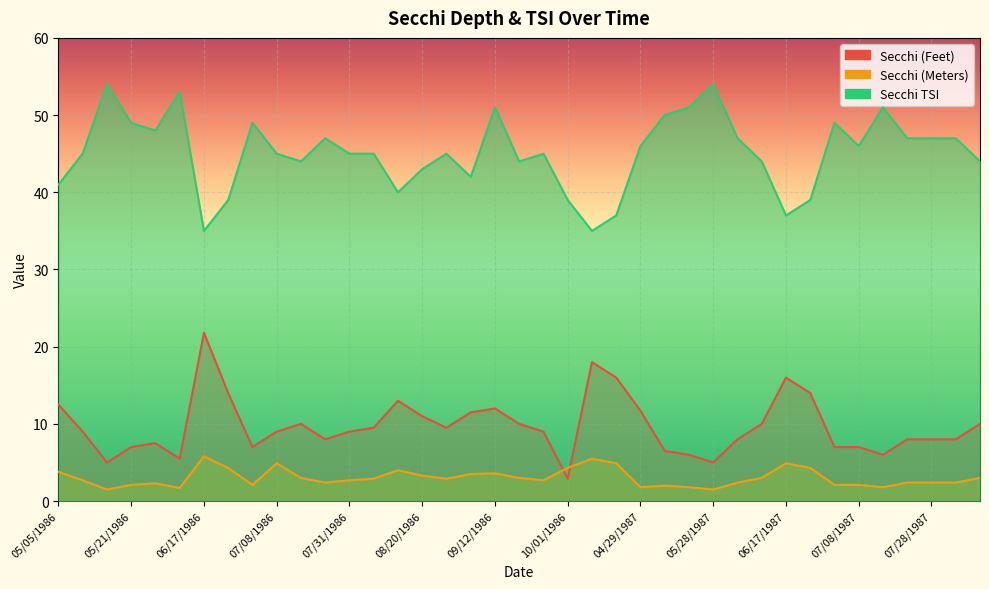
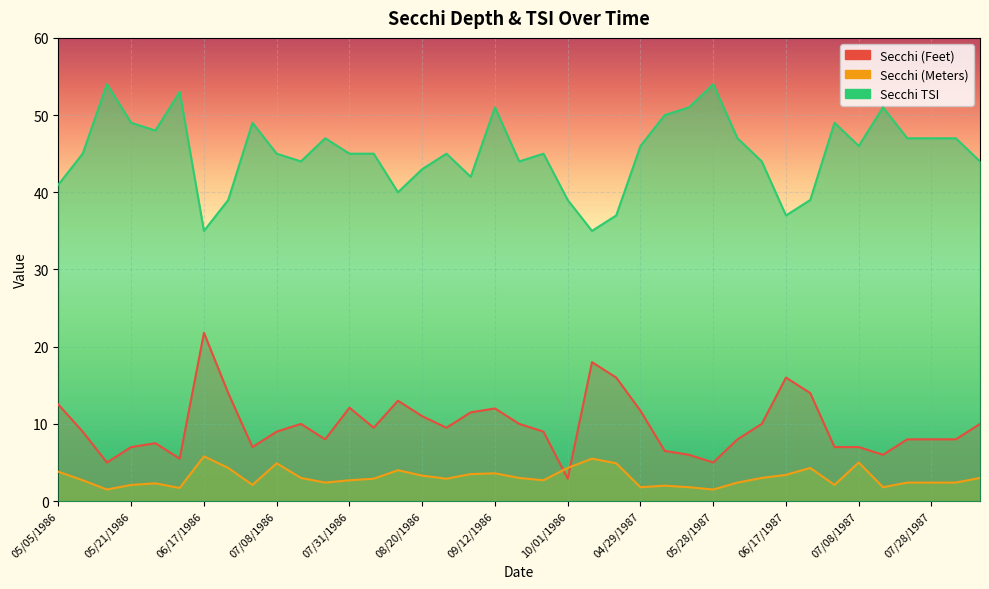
Secchi (Feet), 07/31/1986: 9 -> 12
Secchi (Meters), 06/17/1987: 5 -> 3
Secchi (Meters), 07/08/1987: 2 -> 5
